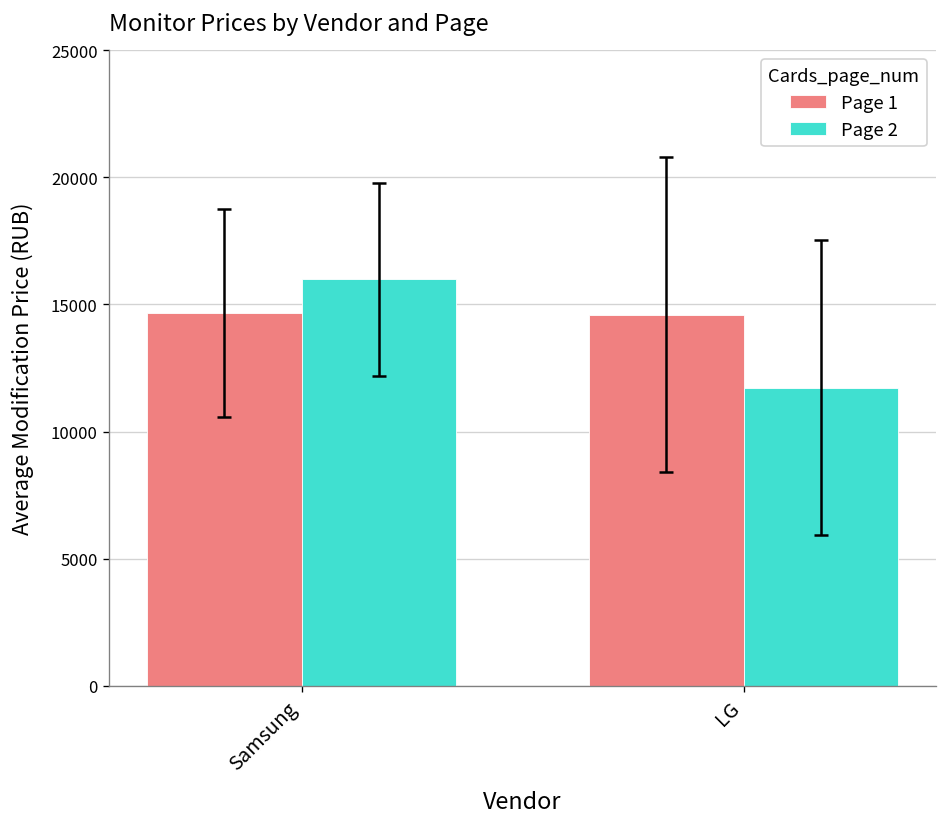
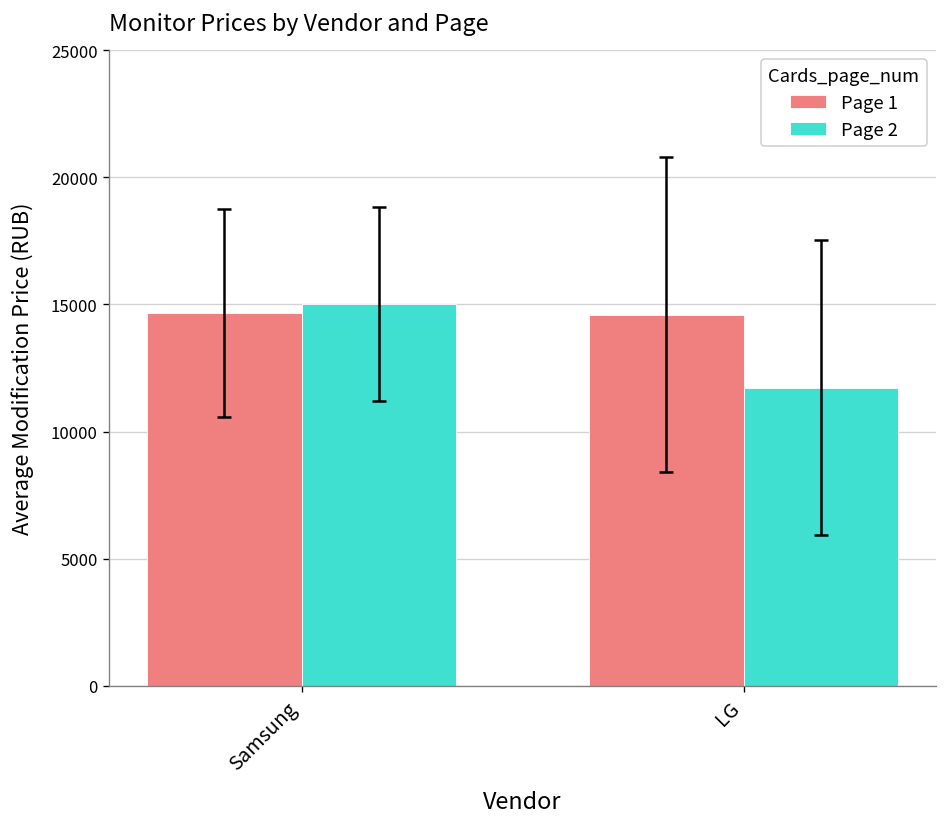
Page 2, Samsung: 16000 -> 15000
